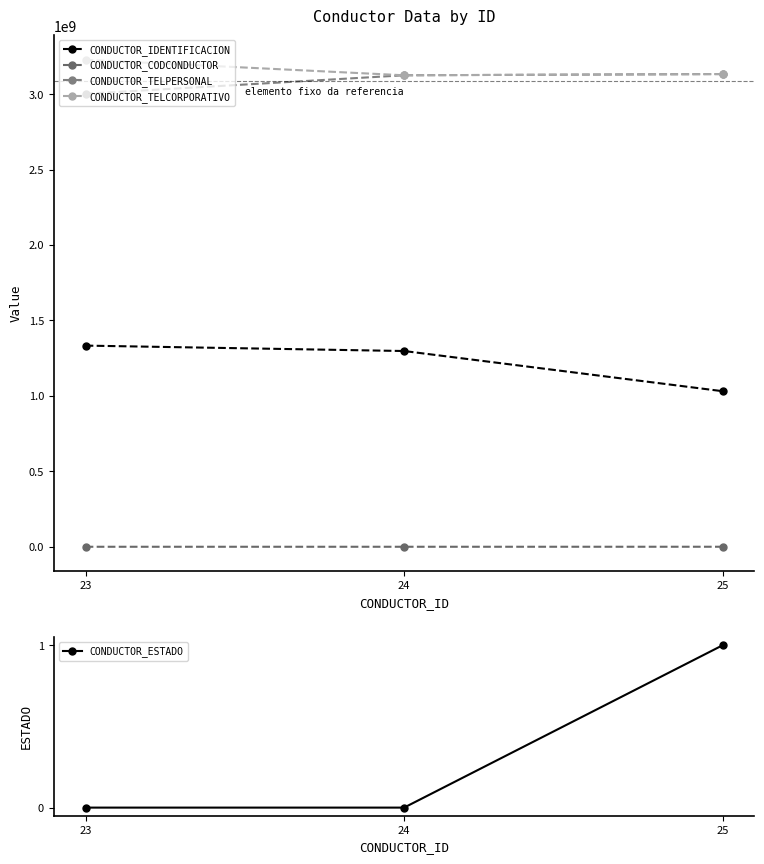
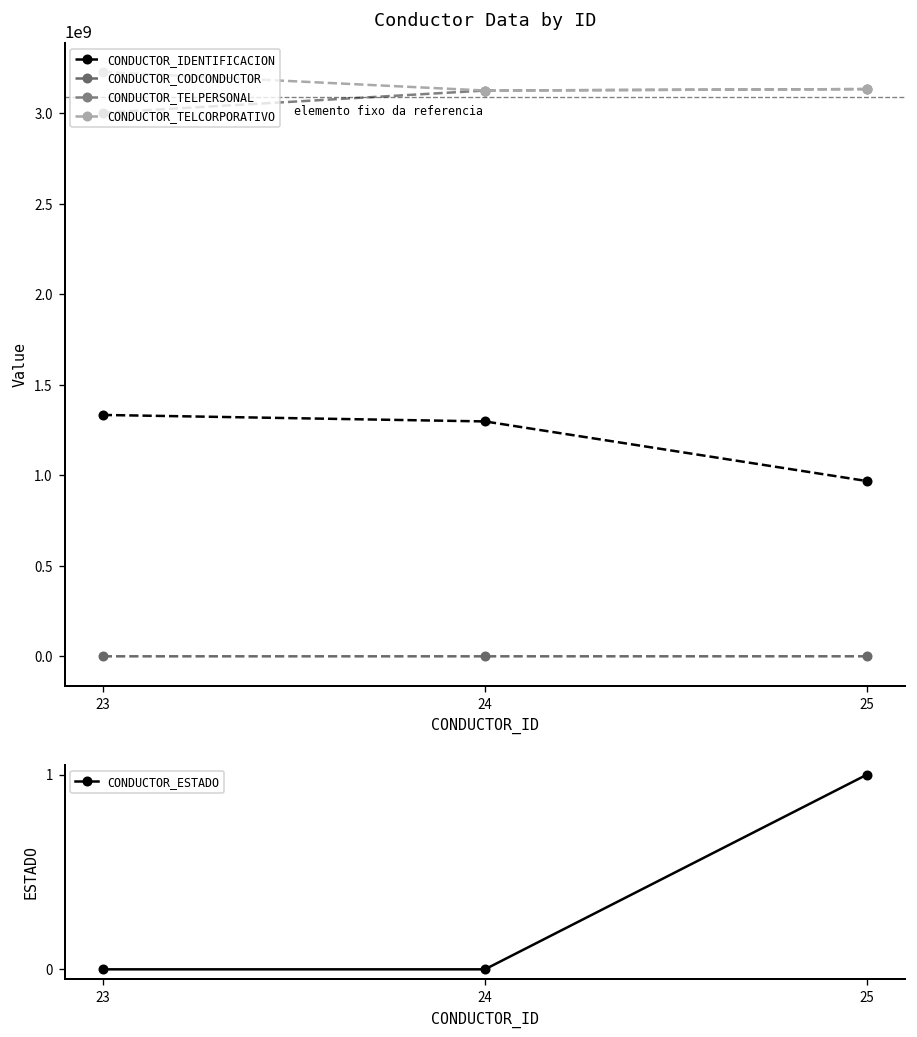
Conductor Data by ID, CONDUCTOR_IDENTIFICACION, 25: 1030000000 -> 970000000
